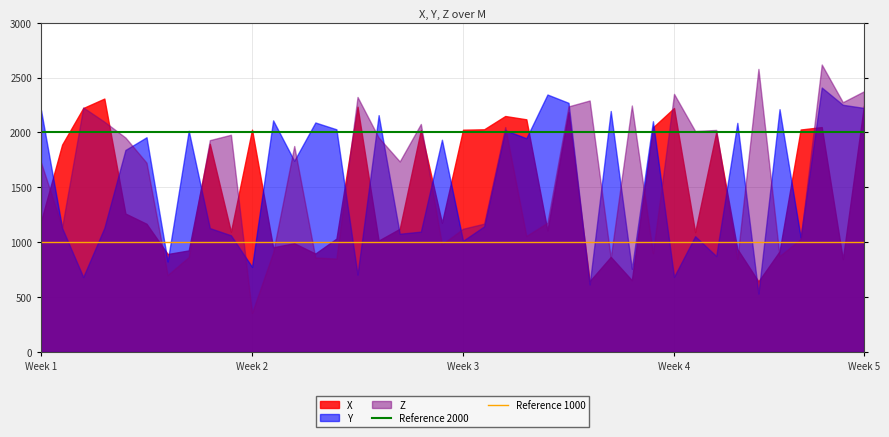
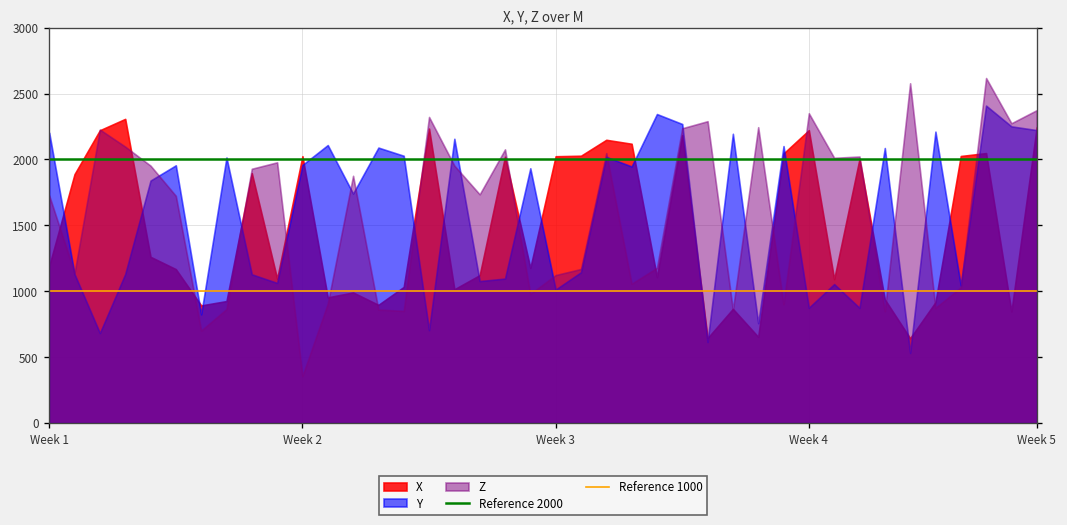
Y, Week 2: 780 -> 1960
Y, Week 4: 680 -> 870
